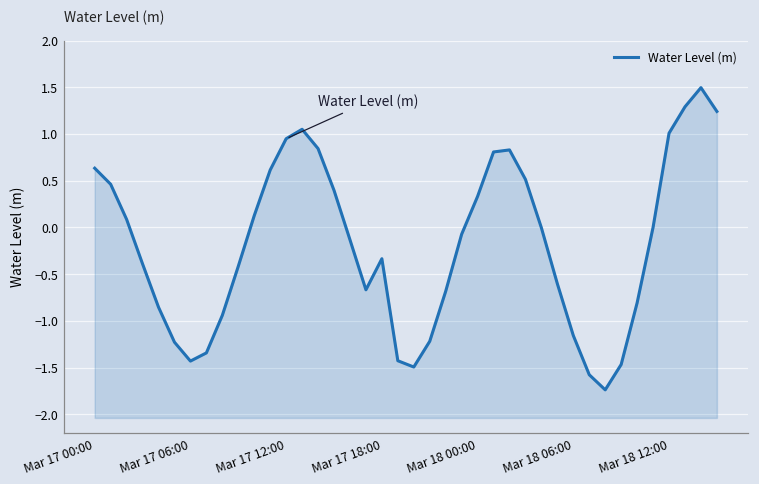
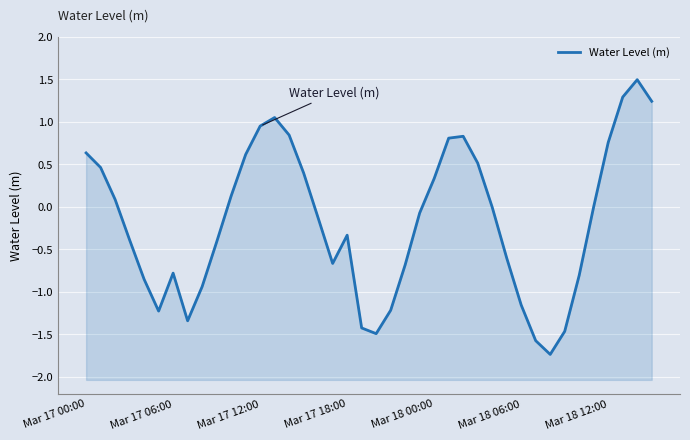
Mar 17 06:00: -1.4 -> -0.8
Mar 18 12:00: 1.0 -> 0.8
